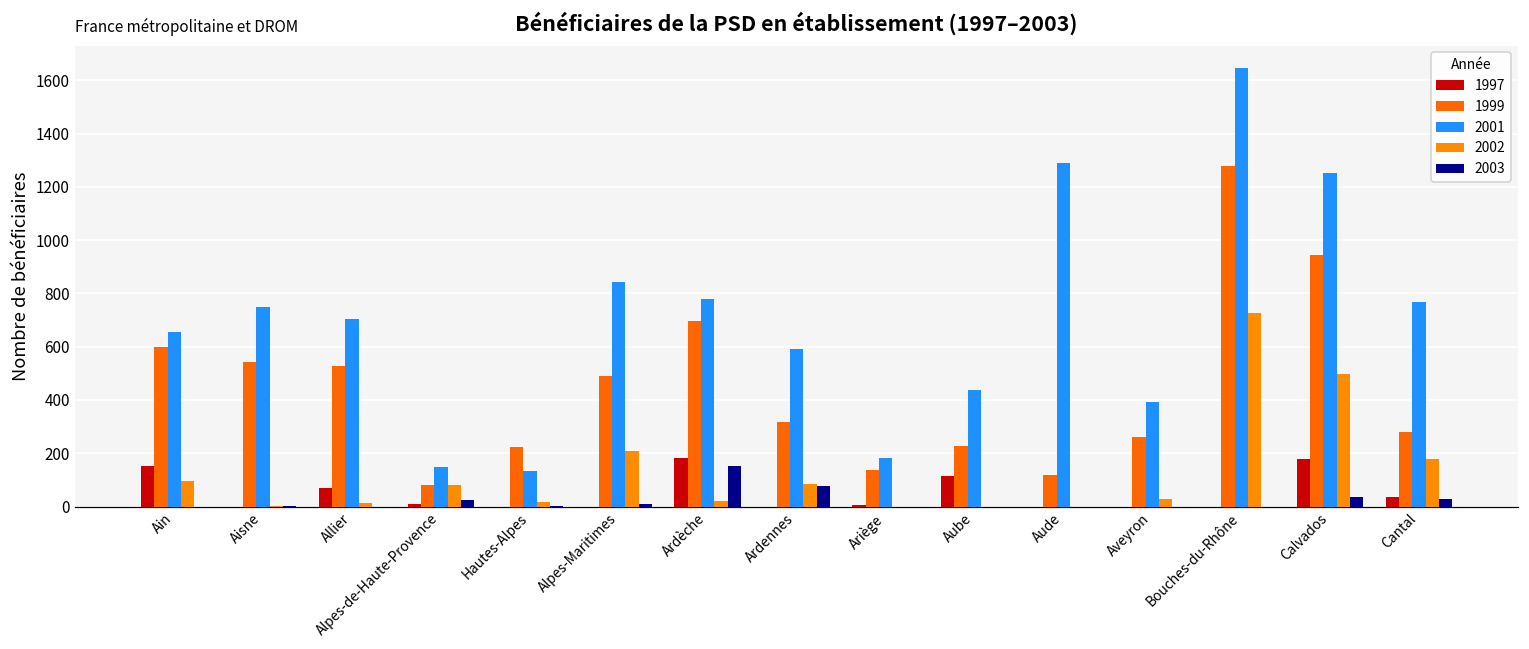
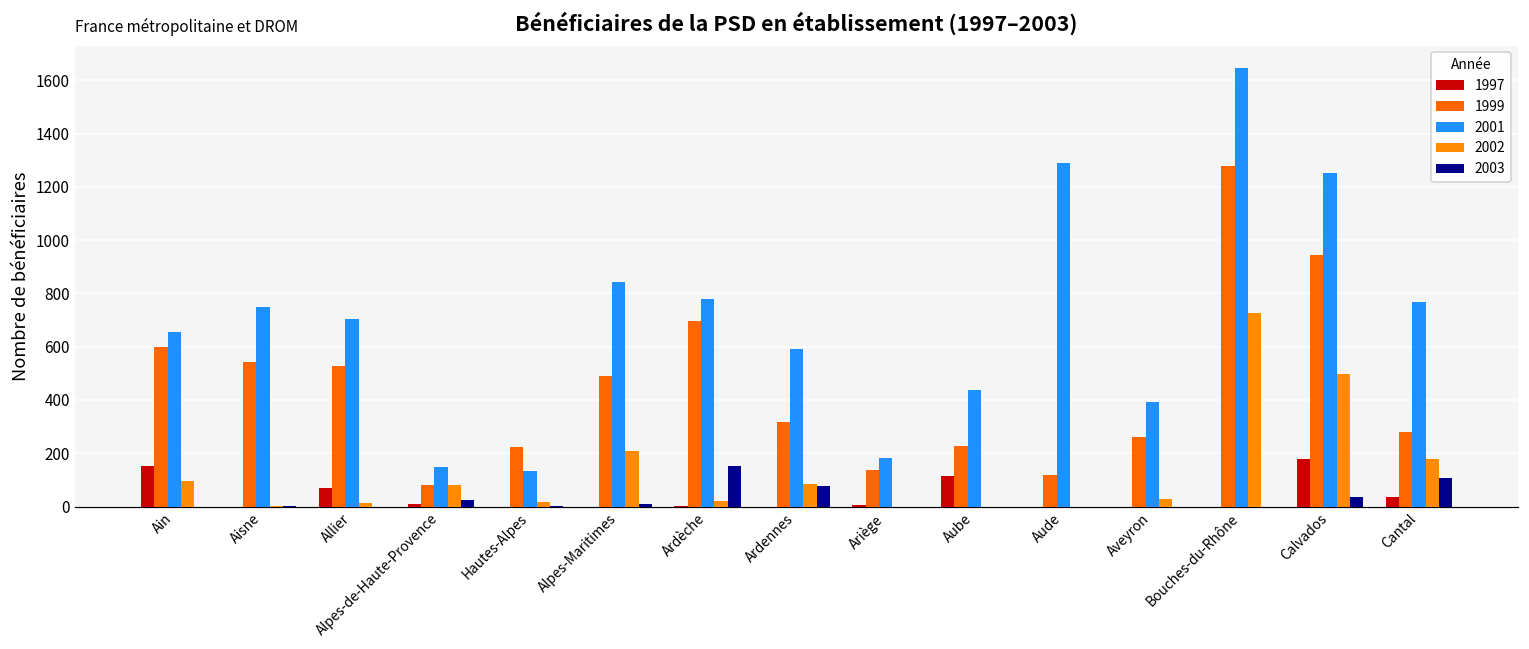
1997, Ardèche: 180 -> 0
2003, Cantal: 30 -> 110
